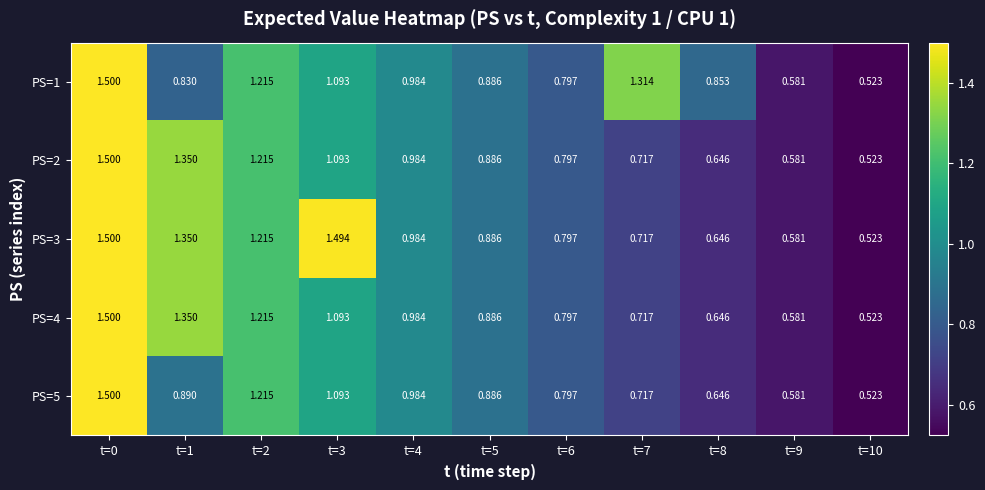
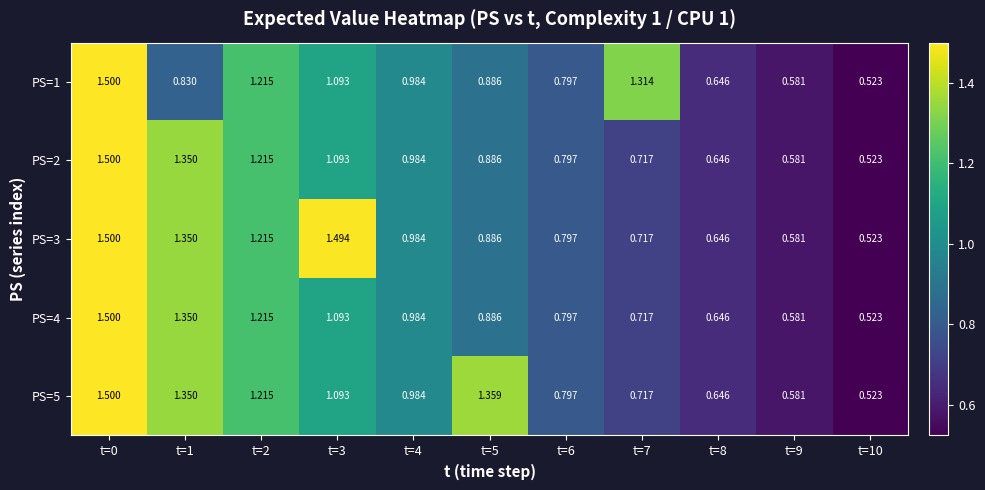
PS=1, t=8: 0.853 -> 0.646
PS=5, t=1: 0.890 -> 1.350
PS=5, t=5: 0.886 -> 1.359
